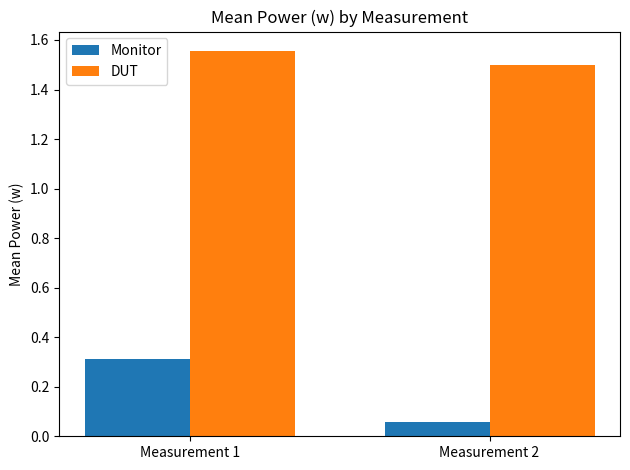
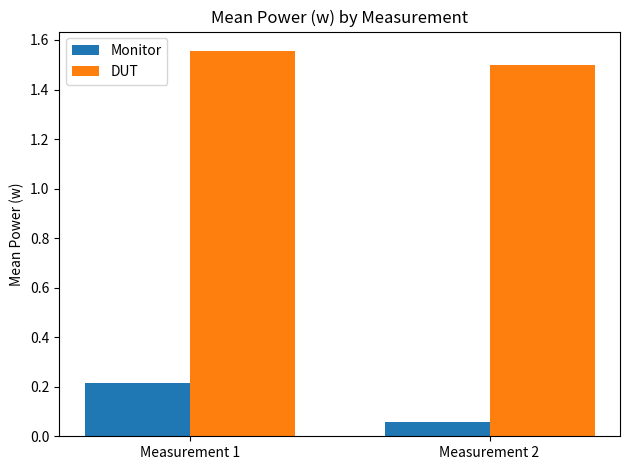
Monitor, Measurement 1: 0.31 -> 0.21
